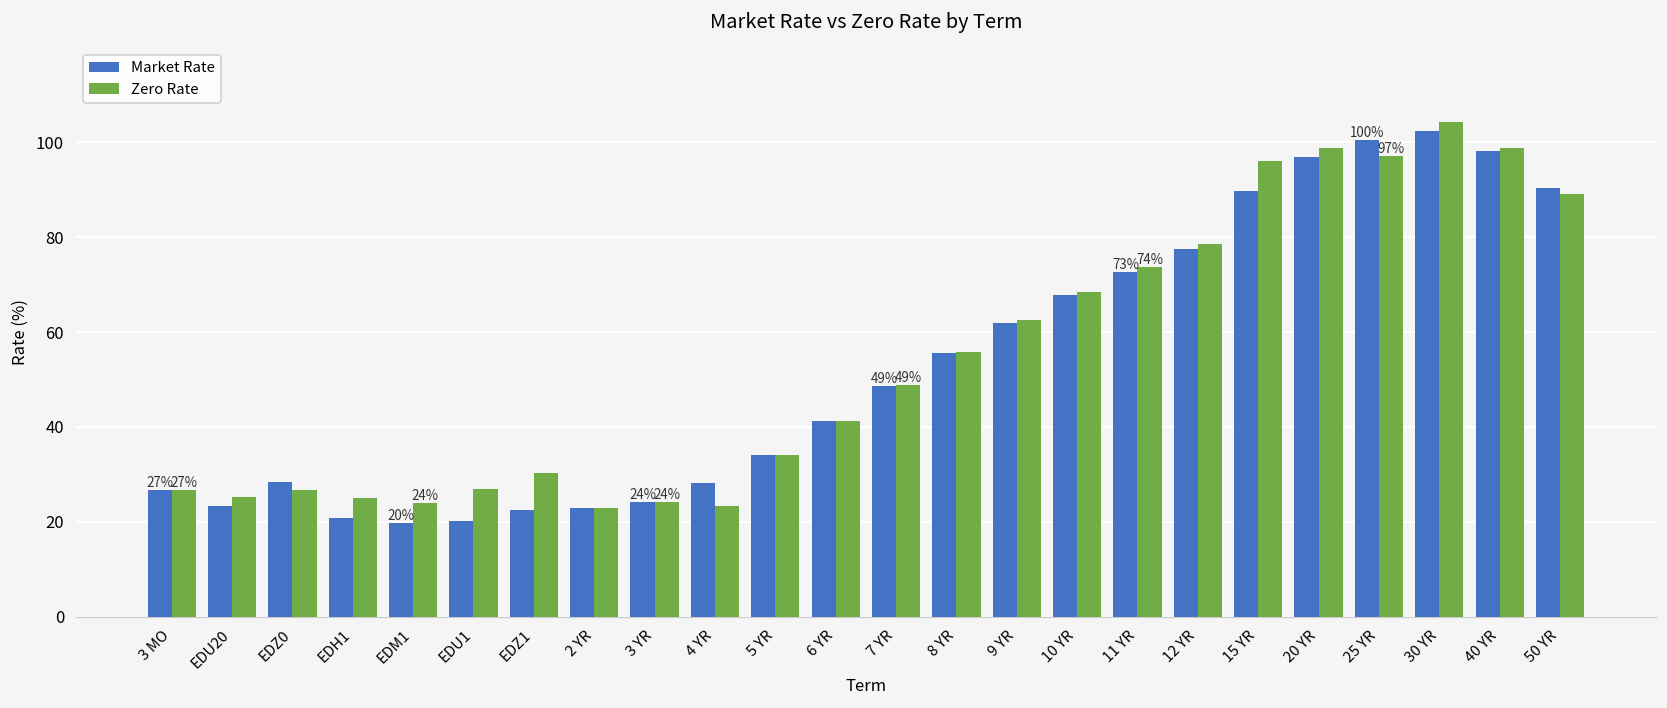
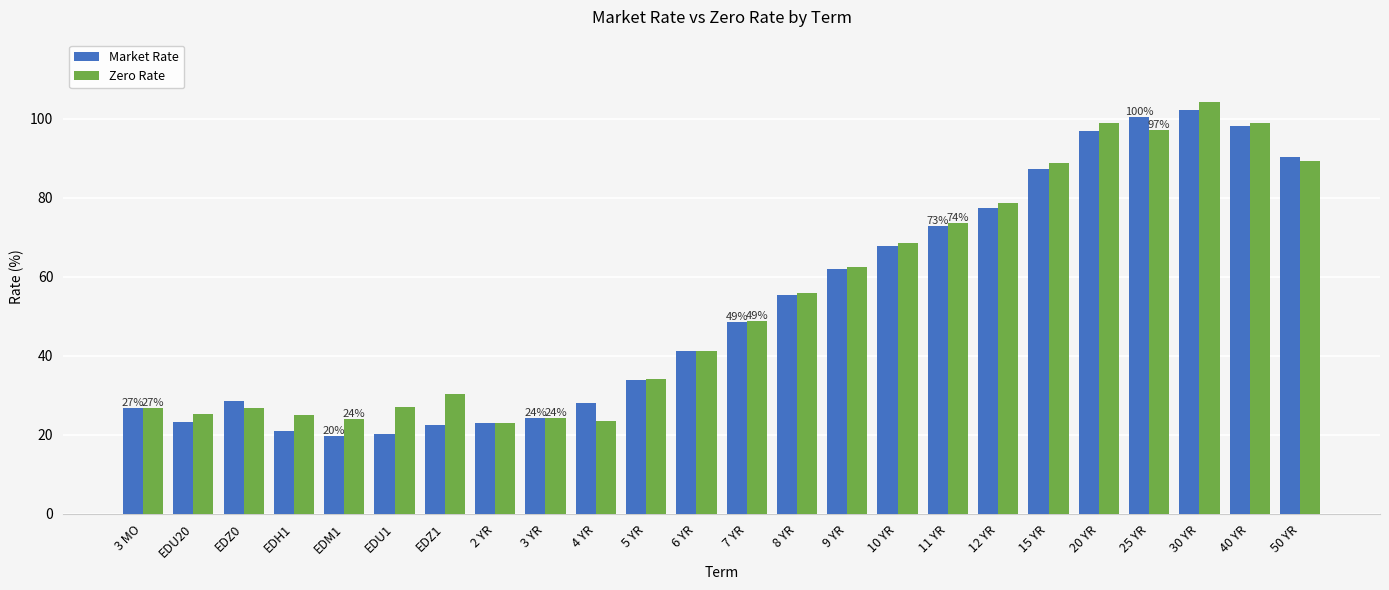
Market Rate, 15 YR: 90 -> 87
Zero Rate, 15 YR: 96 -> 89
